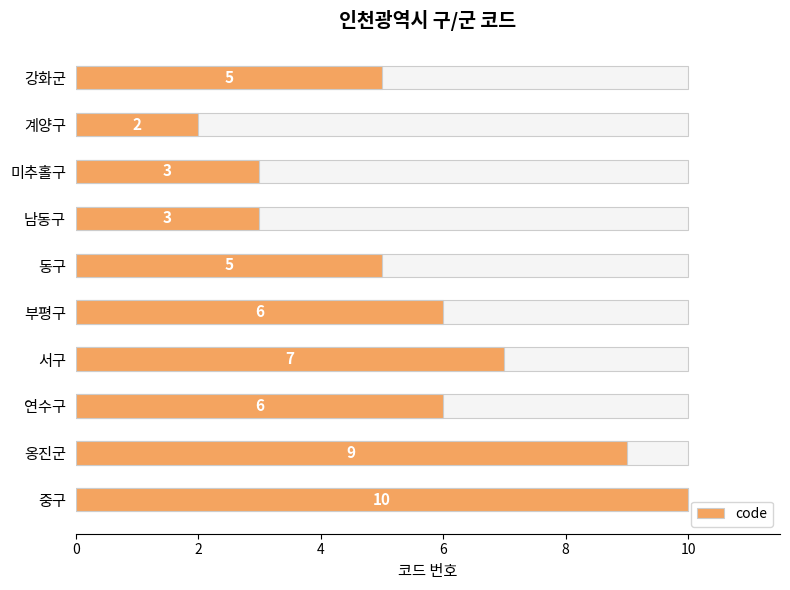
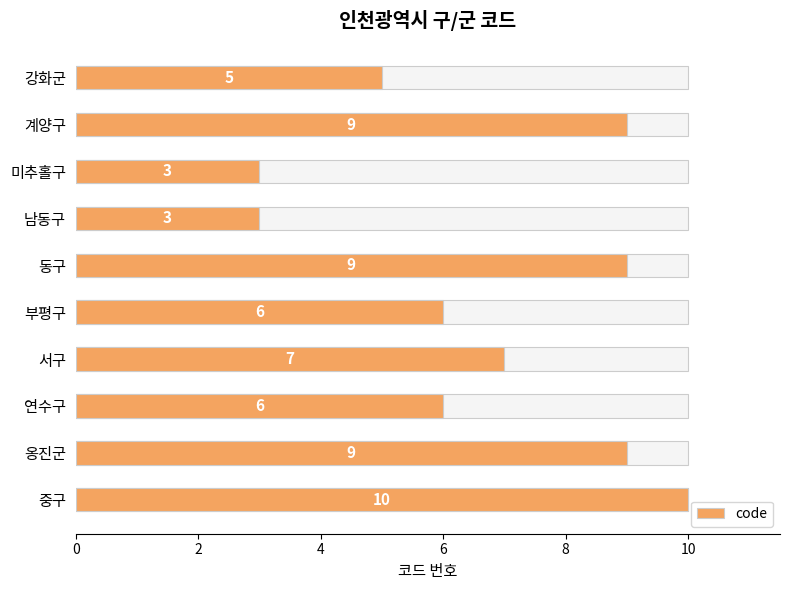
code, 계양구: 2 -> 9
code, 동구: 5 -> 9
